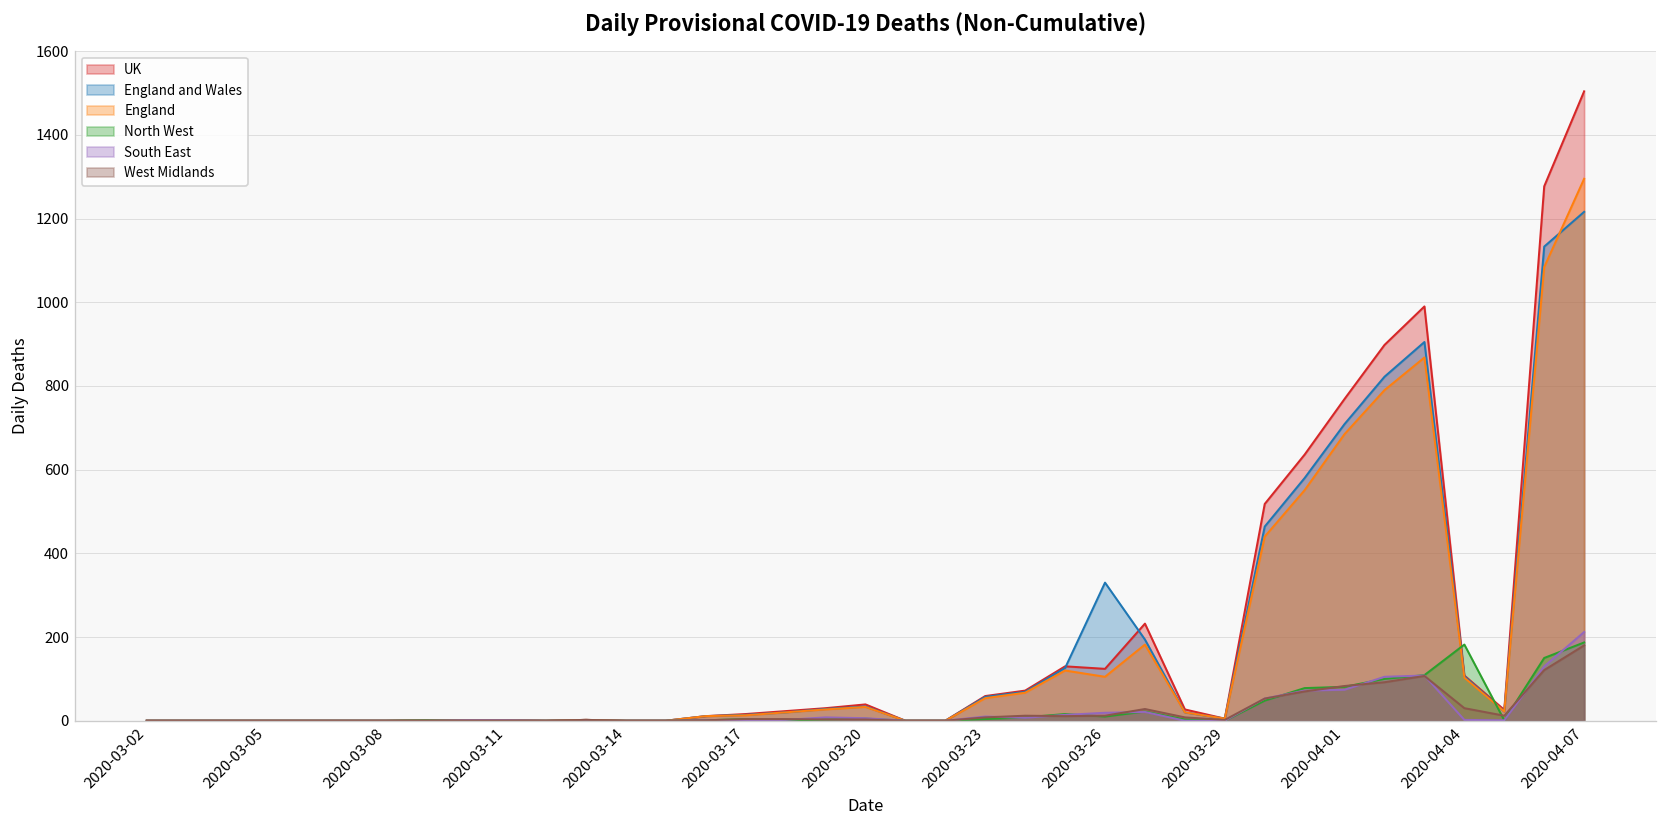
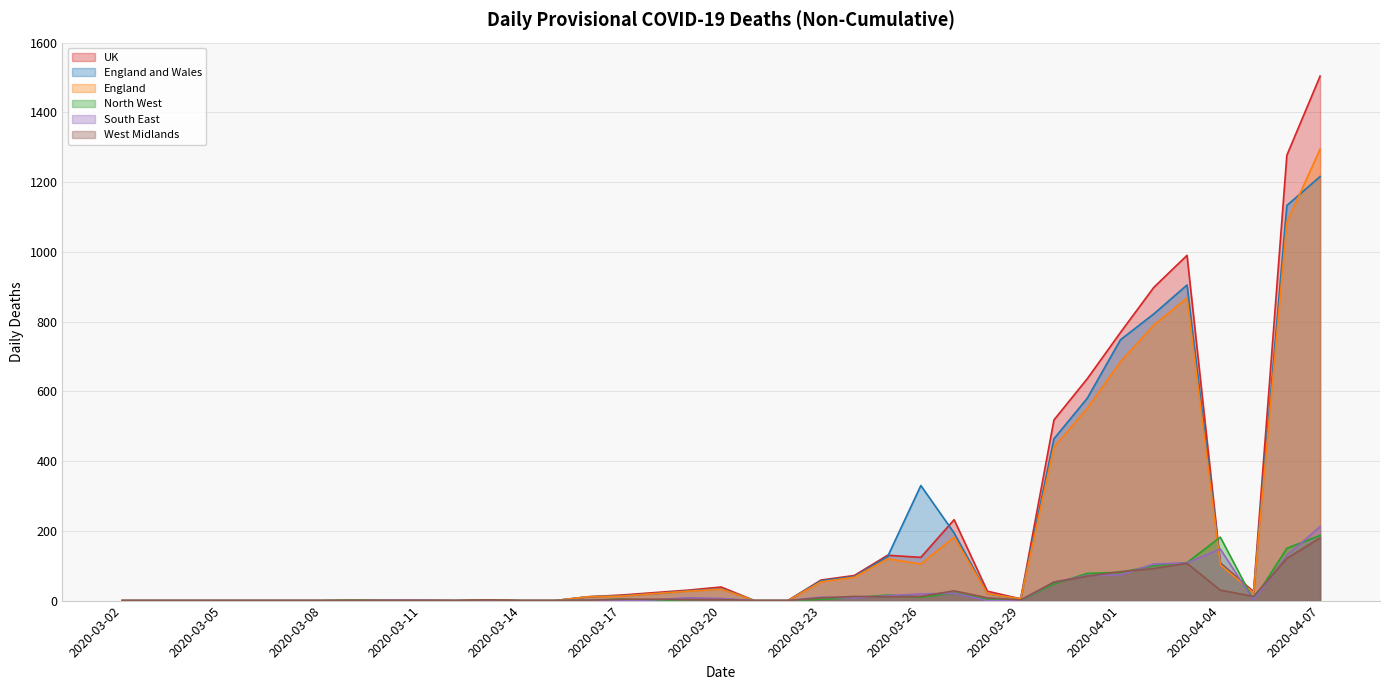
England and Wales, 2020-04-01: 710 -> 750
South East, 2020-04-04: 0 -> 150
